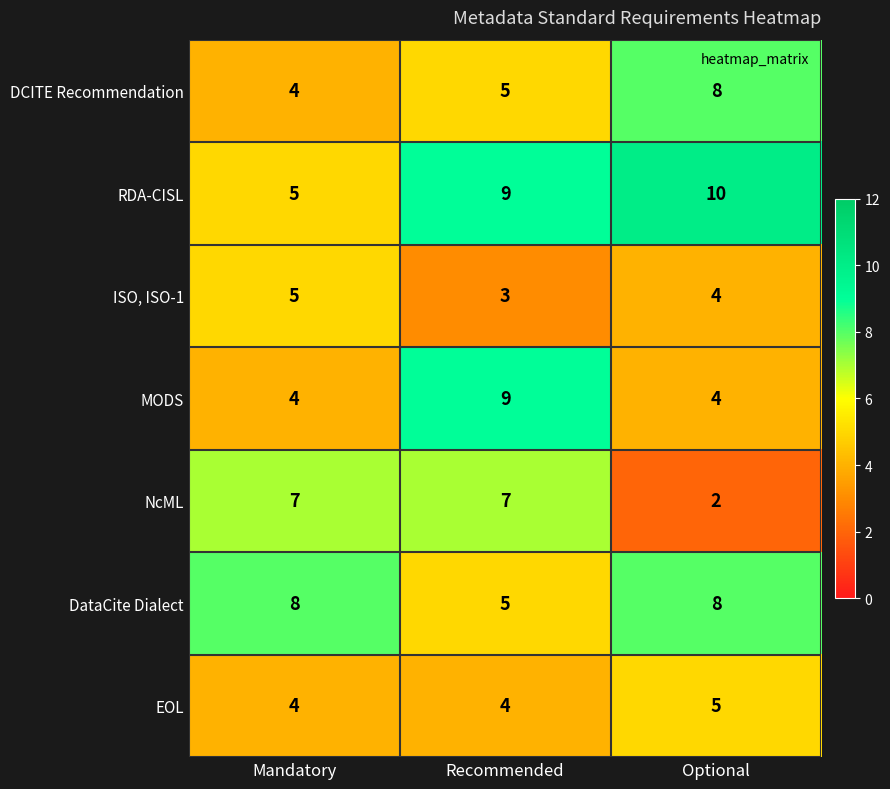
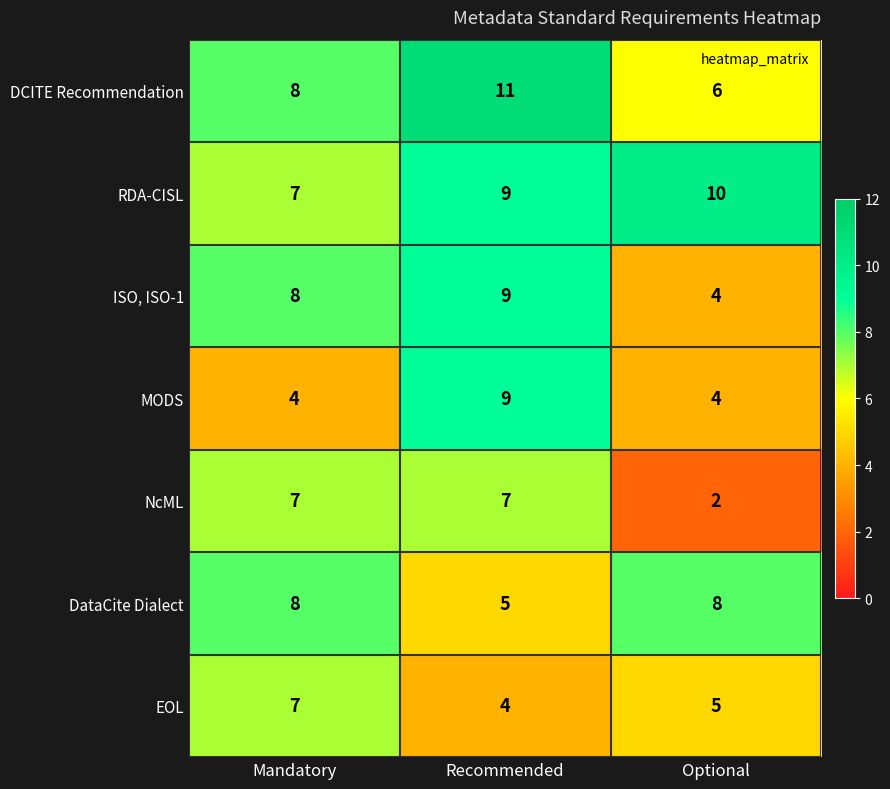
DCITE Recommendation, Mandatory: 4 -> 8
DCITE Recommendation, Recommended: 5 -> 11
DCITE Recommendation, Optional: 8 -> 6
RDA-CISL, Mandatory: 5 -> 7
ISO, ISO-1, Mandatory: 5 -> 8
ISO, ISO-1, Recommended: 3 -> 9
EOL, Mandatory: 4 -> 7
